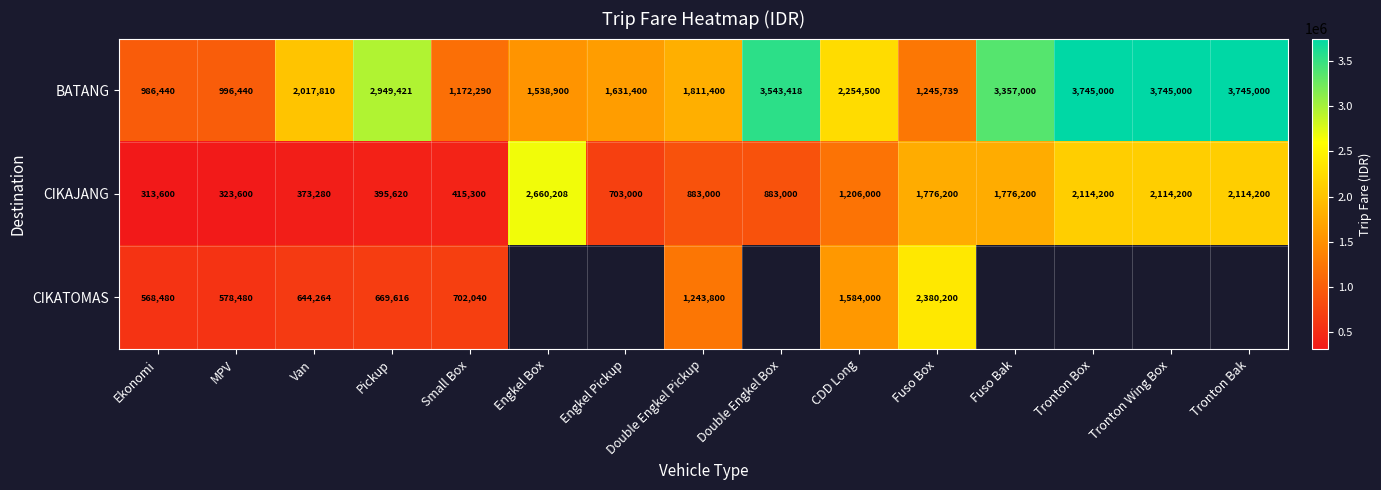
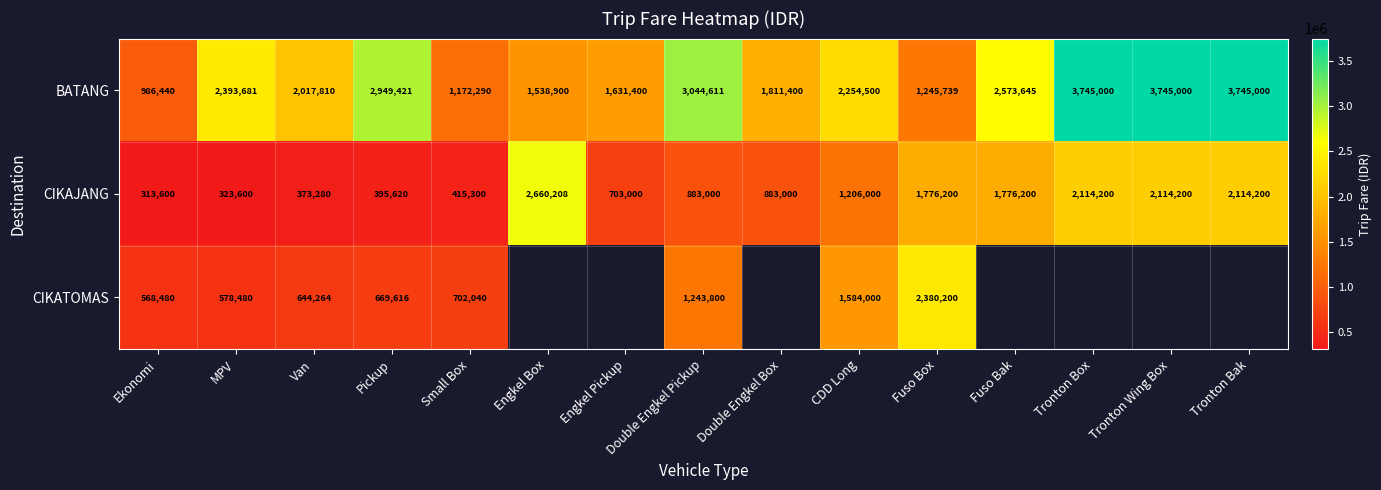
BATANG, MPV: 996,440 -> 2,393,681
BATANG, Double Engkel Pickup: 1,811,400 -> 3,044,611
BATANG, Double Engkel Box: 3,543,418 -> 1,811,400
BATANG, Fuso Bak: 3,357,000 -> 2,573,645
